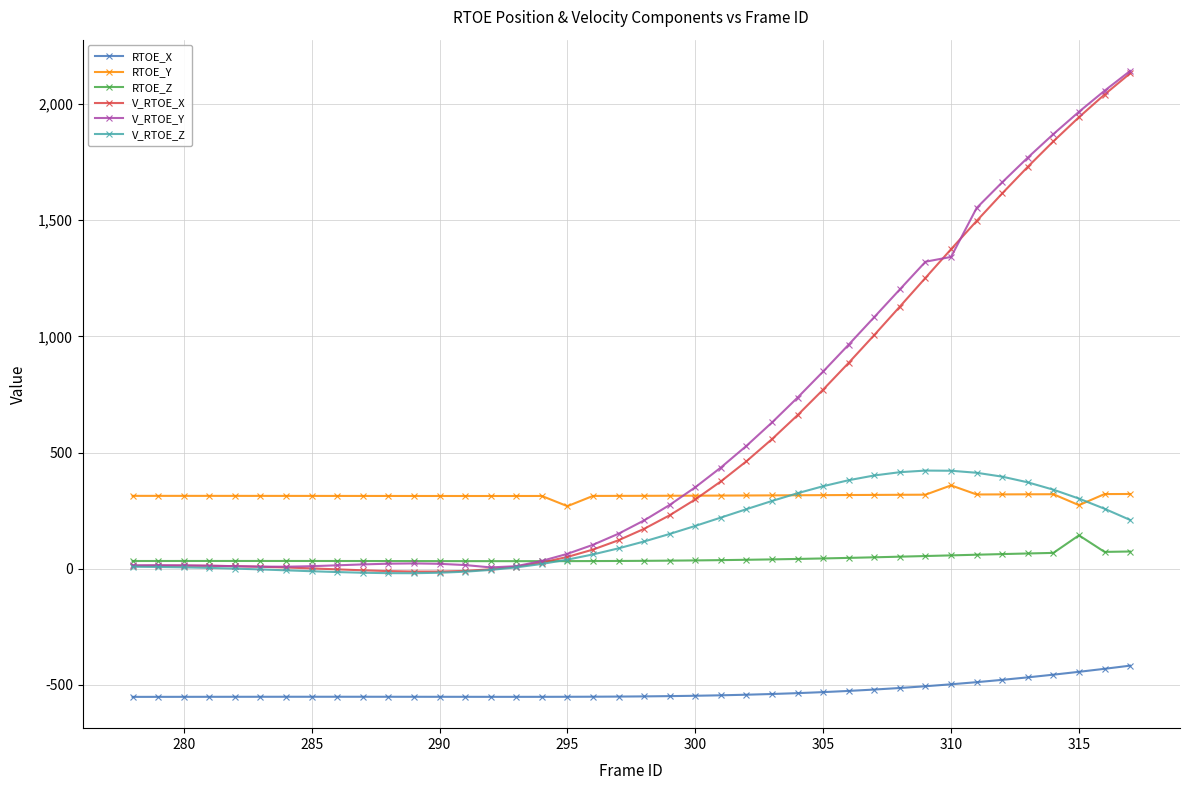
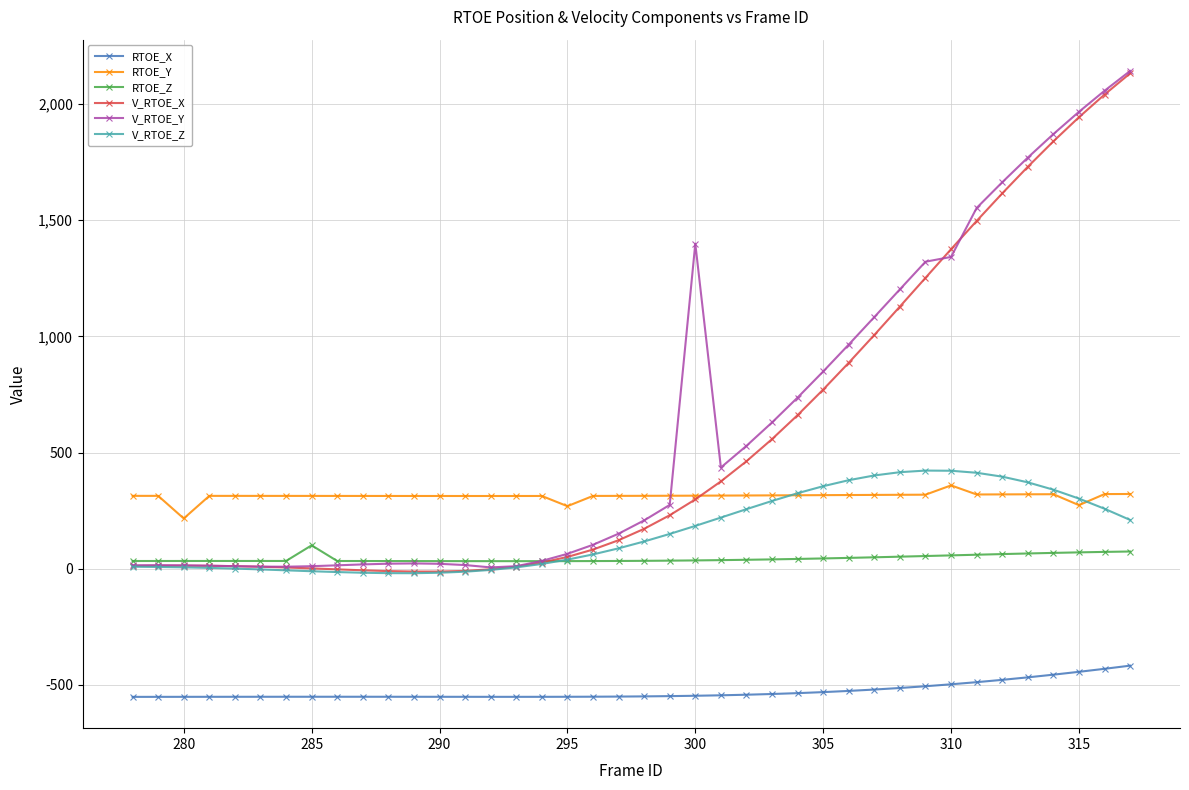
RTOE_Y, 280: 310 -> 220
RTOE_Z, 285: 30 -> 100
V_RTOE_Y, 300: 350 -> 1,400
RTOE_Z, 315: 140 -> 70
